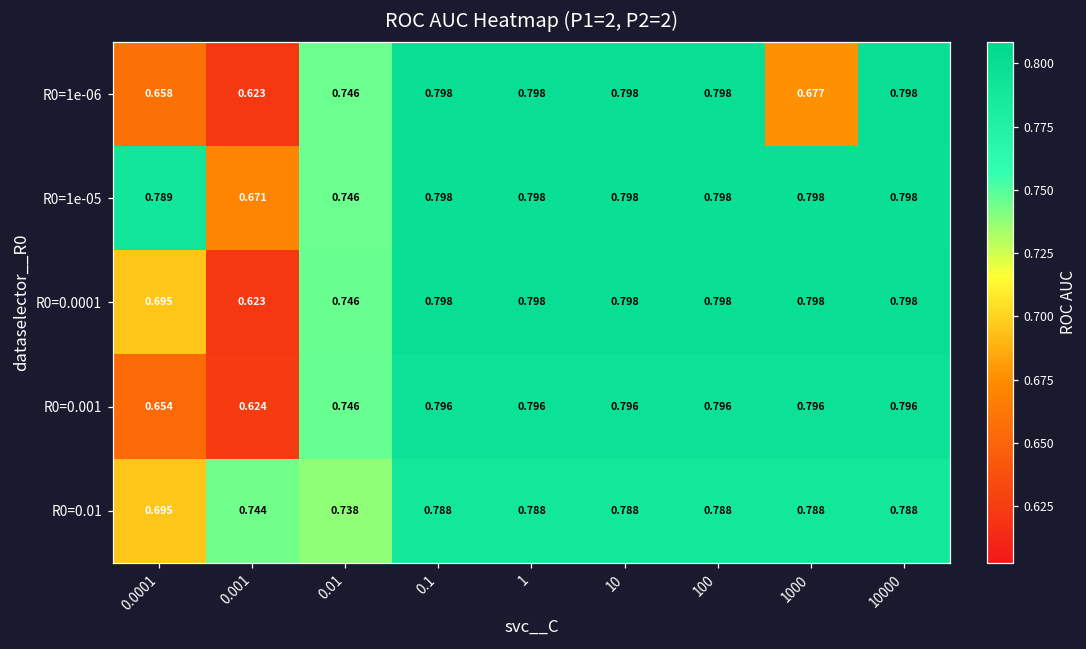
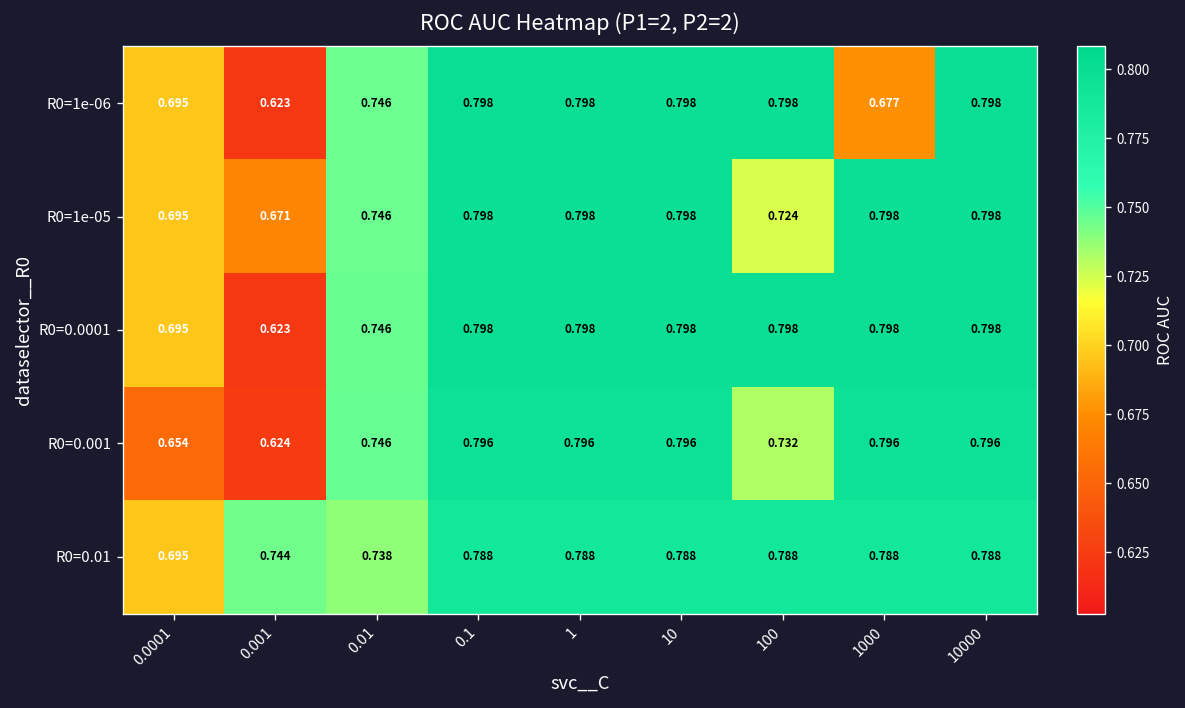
R0=1e-06, 0.0001: 0.658 -> 0.695
R0=1e-05, 0.0001: 0.789 -> 0.695
R0=1e-05, 100: 0.798 -> 0.724
R0=0.001, 100: 0.796 -> 0.732
